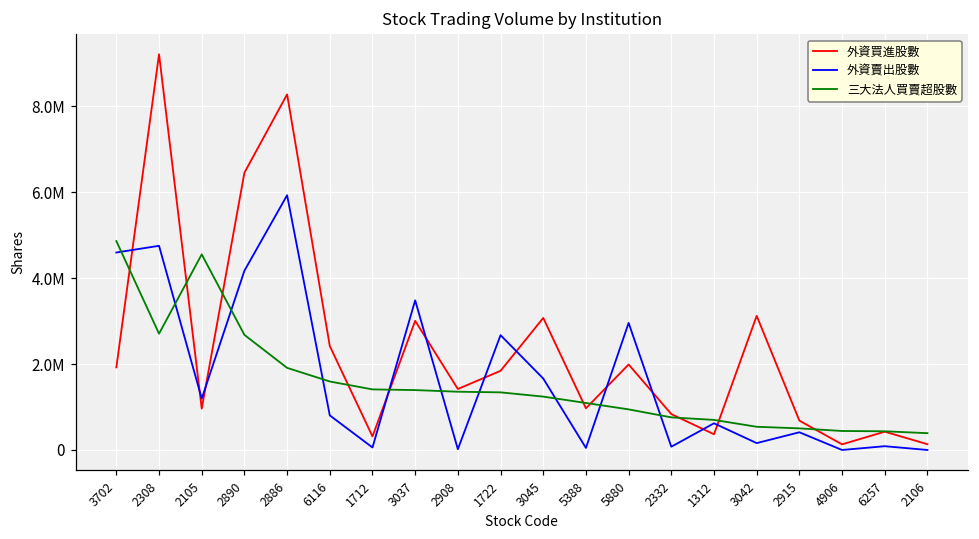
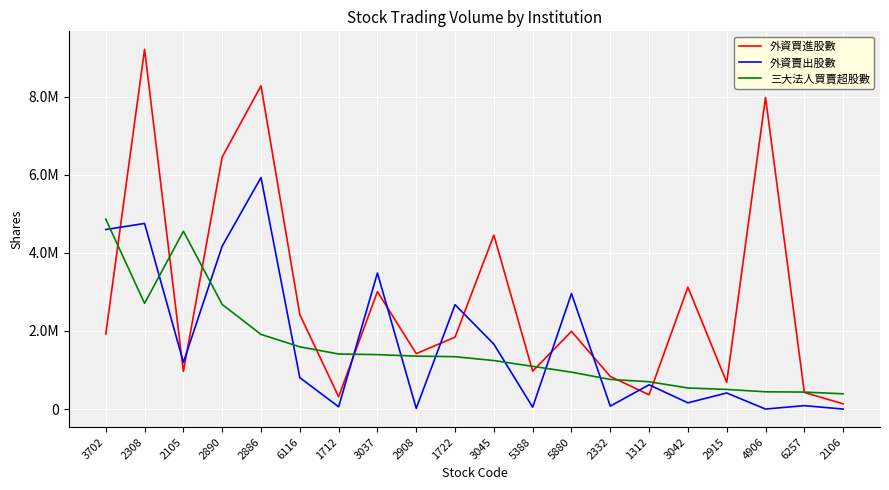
外資買進股數, 3045: 3100000 -> 4500000
外資買進股數, 4906: 100000 -> 8000000
